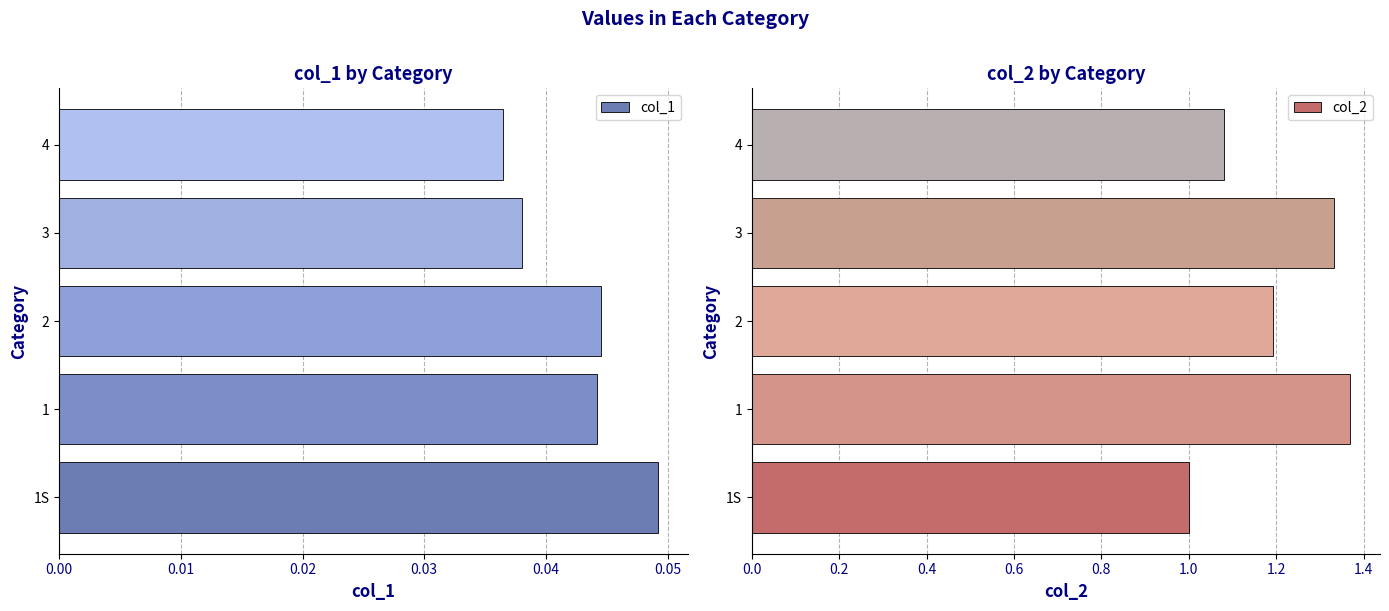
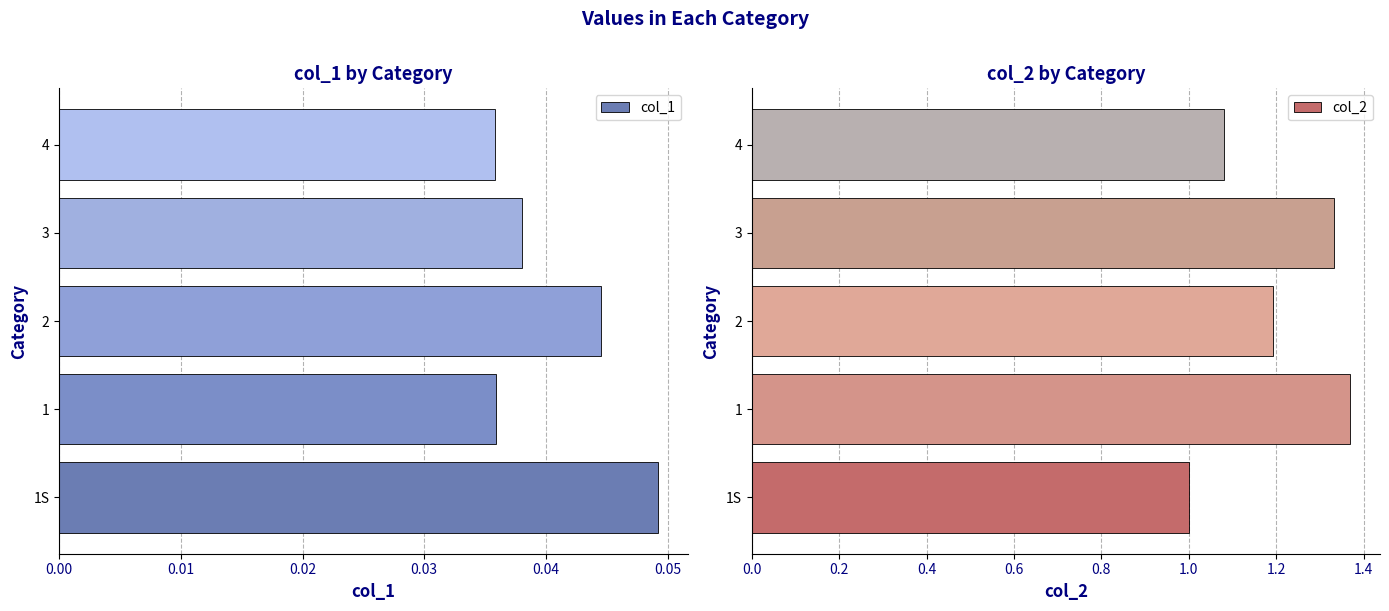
col_1 by Category, 4: 0.0365 -> 0.0358
col_1 by Category, 1: 0.0442 -> 0.0359
